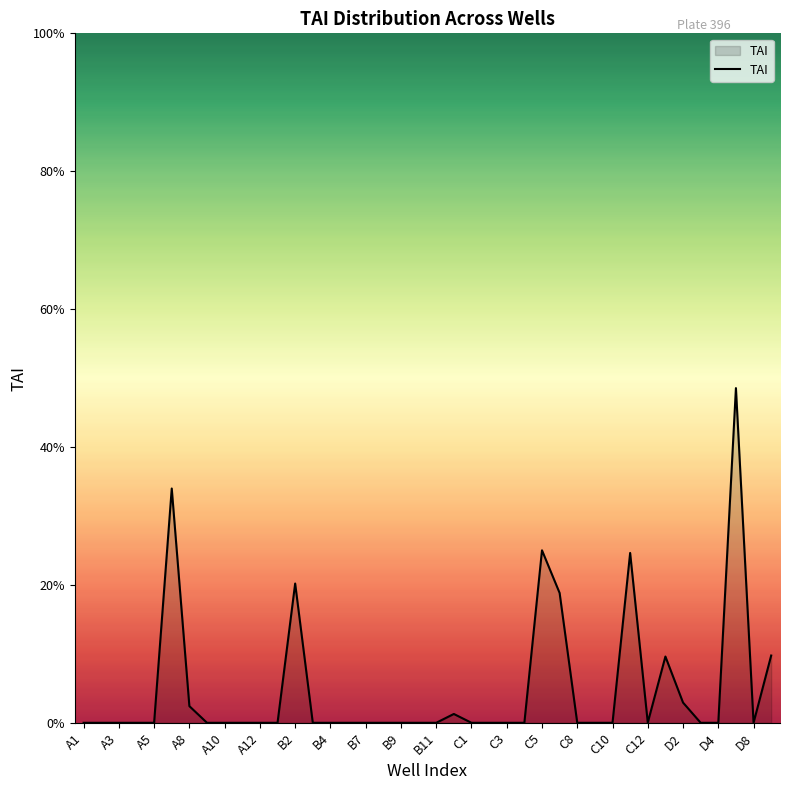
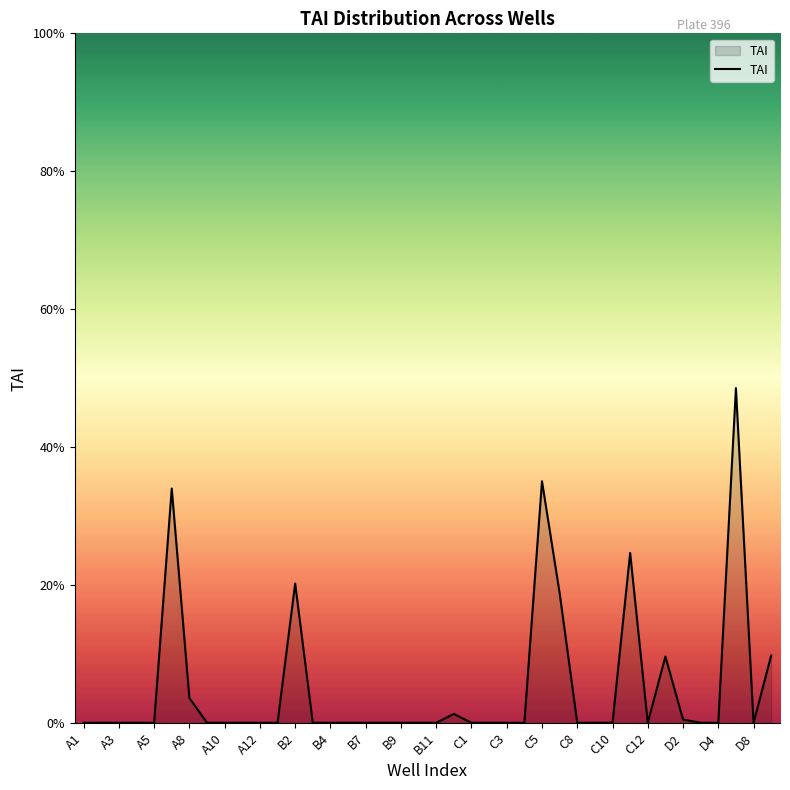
A8: 2% -> 4%
C5: 25% -> 35%
D2: 3% -> 0%
